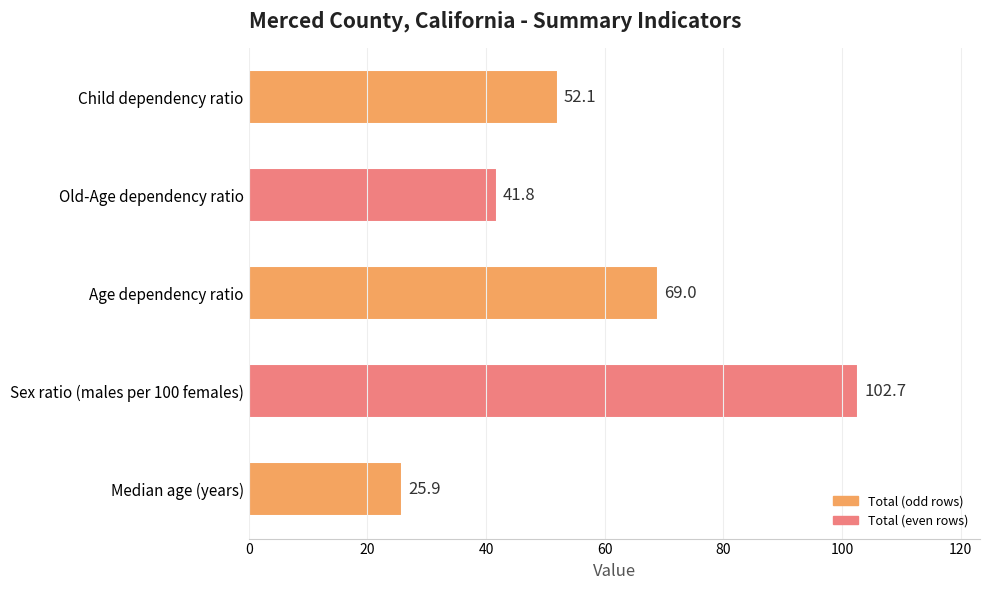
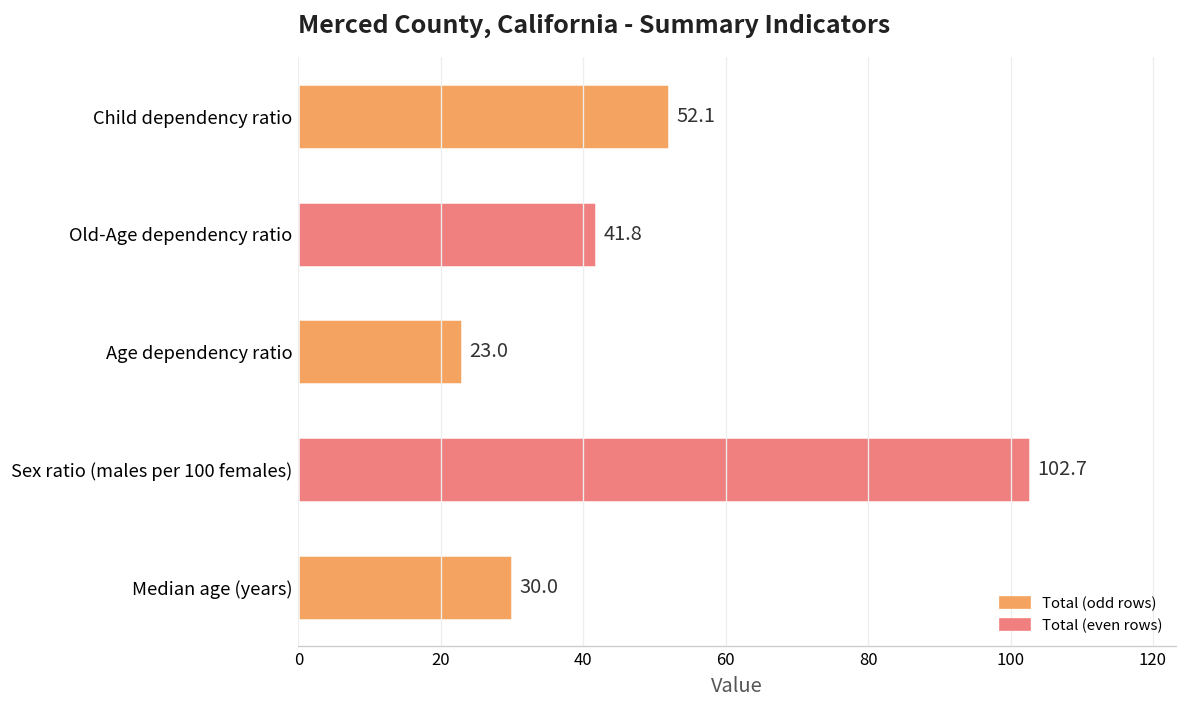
Age dependency ratio: 69.0 -> 23.0
Median age (years): 25.9 -> 30.0
